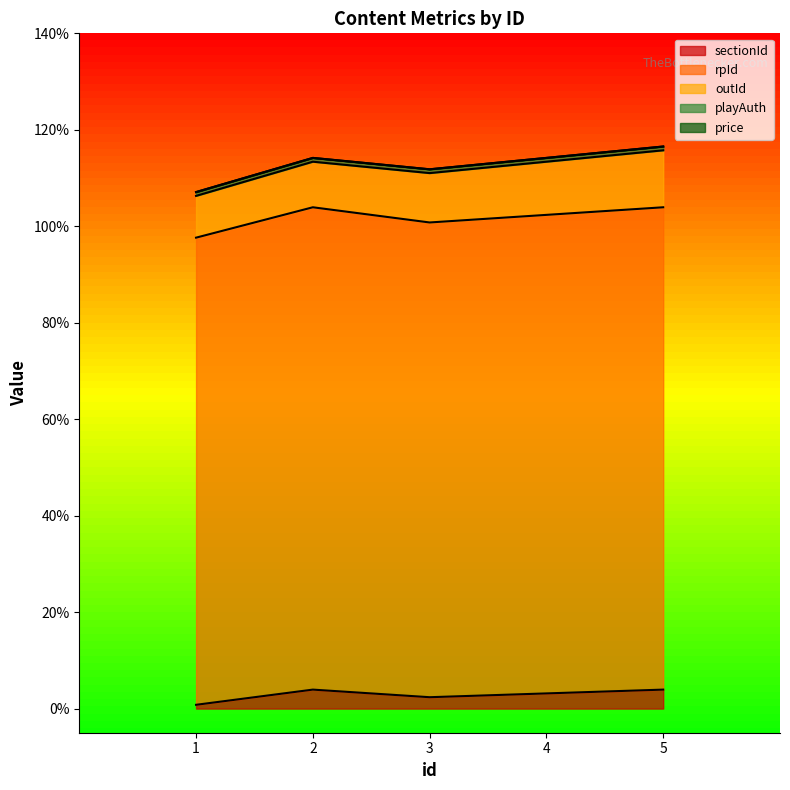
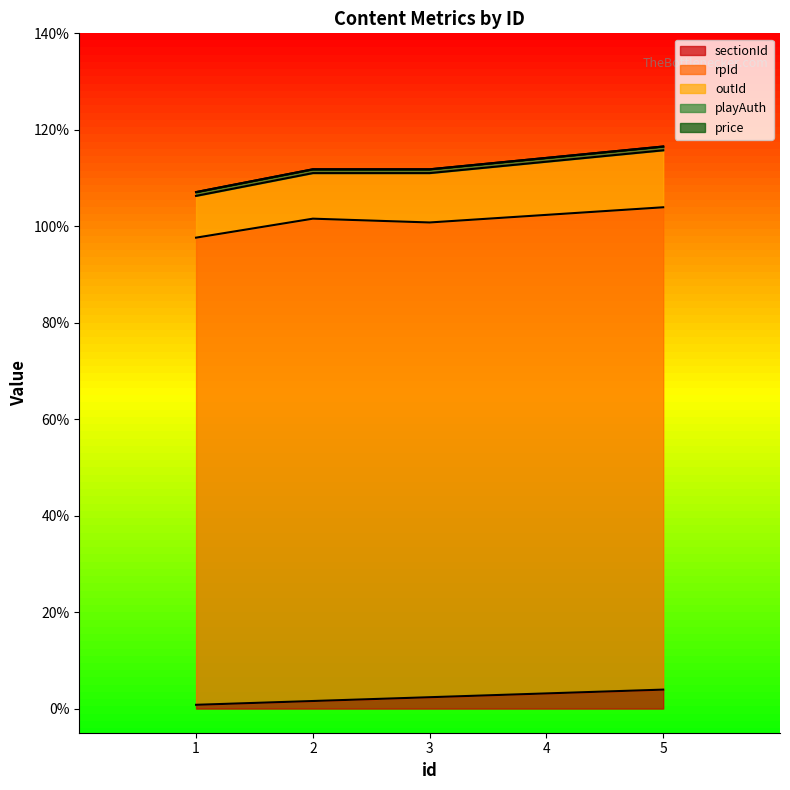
sectionId, 2: 4% -> 2%
